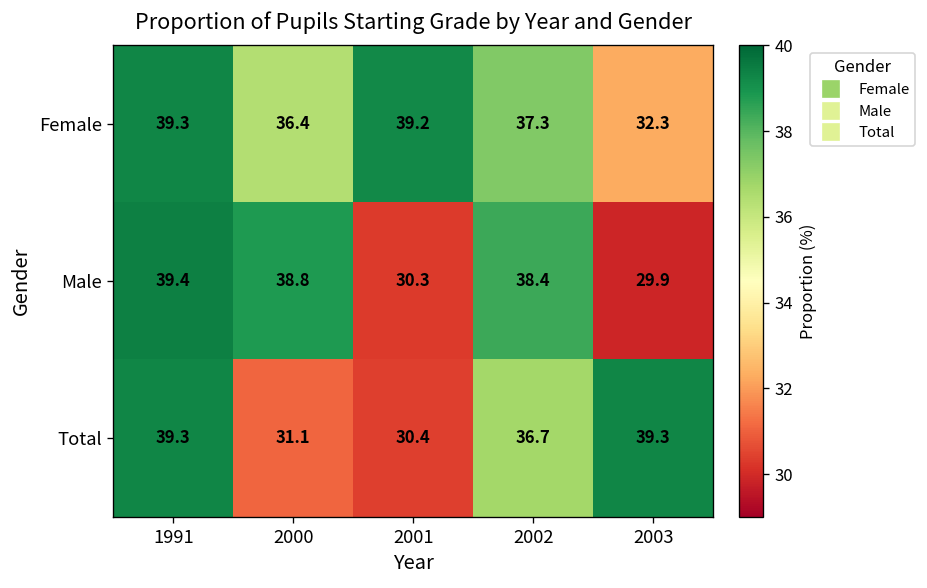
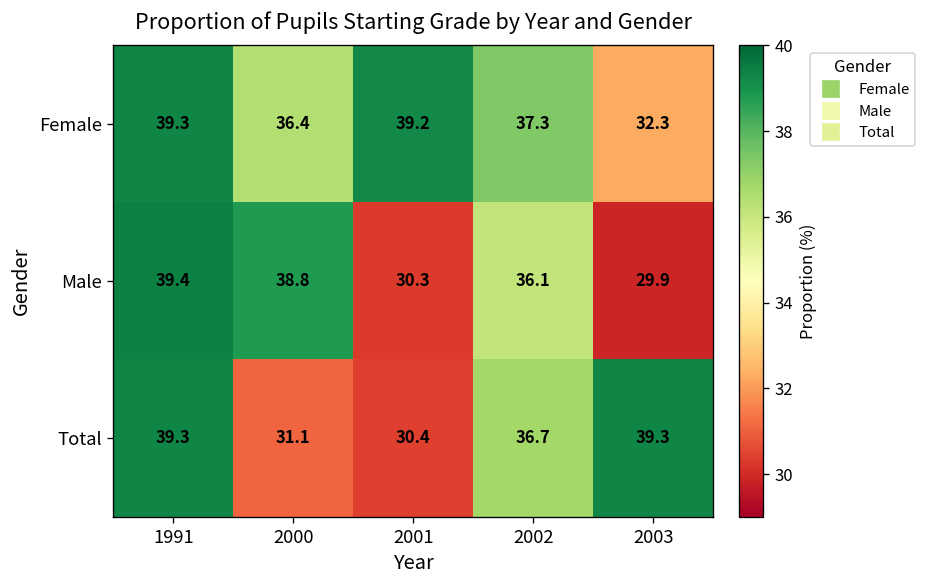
Male, 2002: 38.4 -> 36.1
